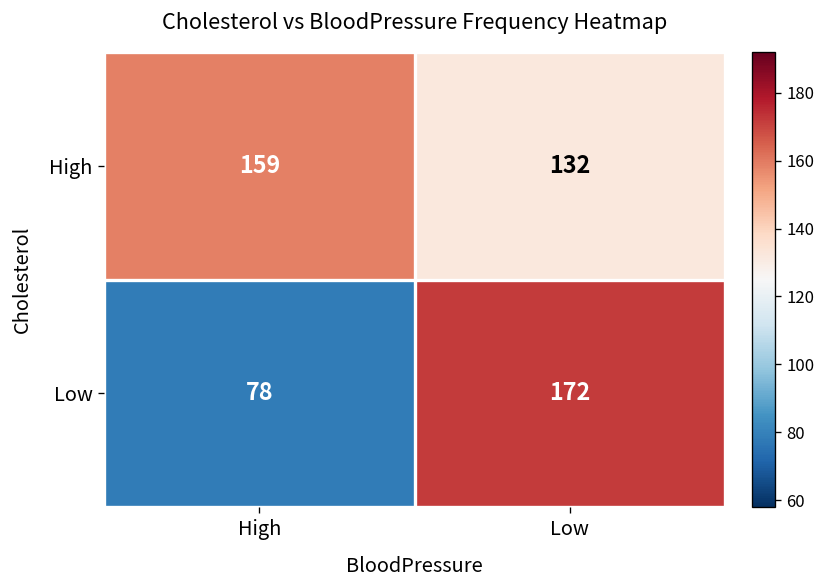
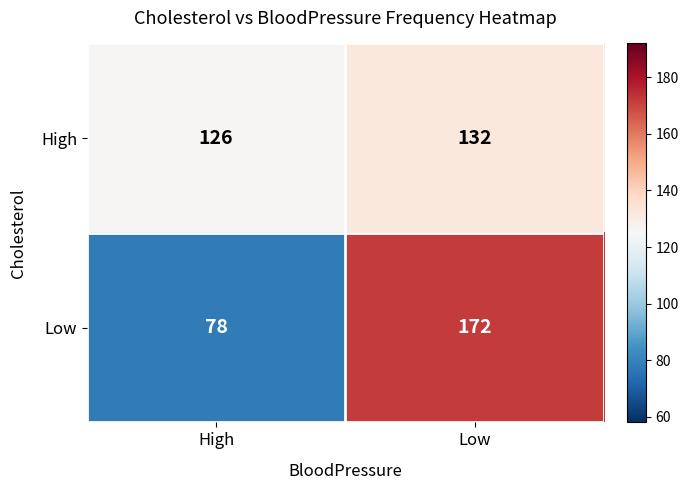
High, High: 159 -> 126
